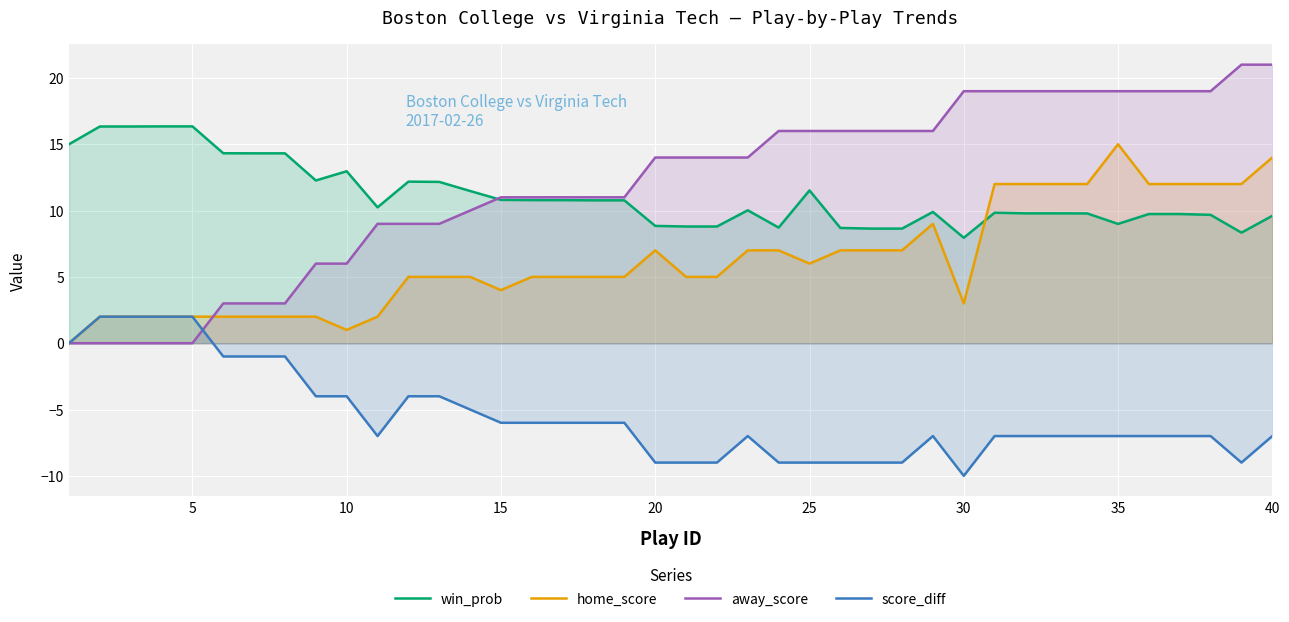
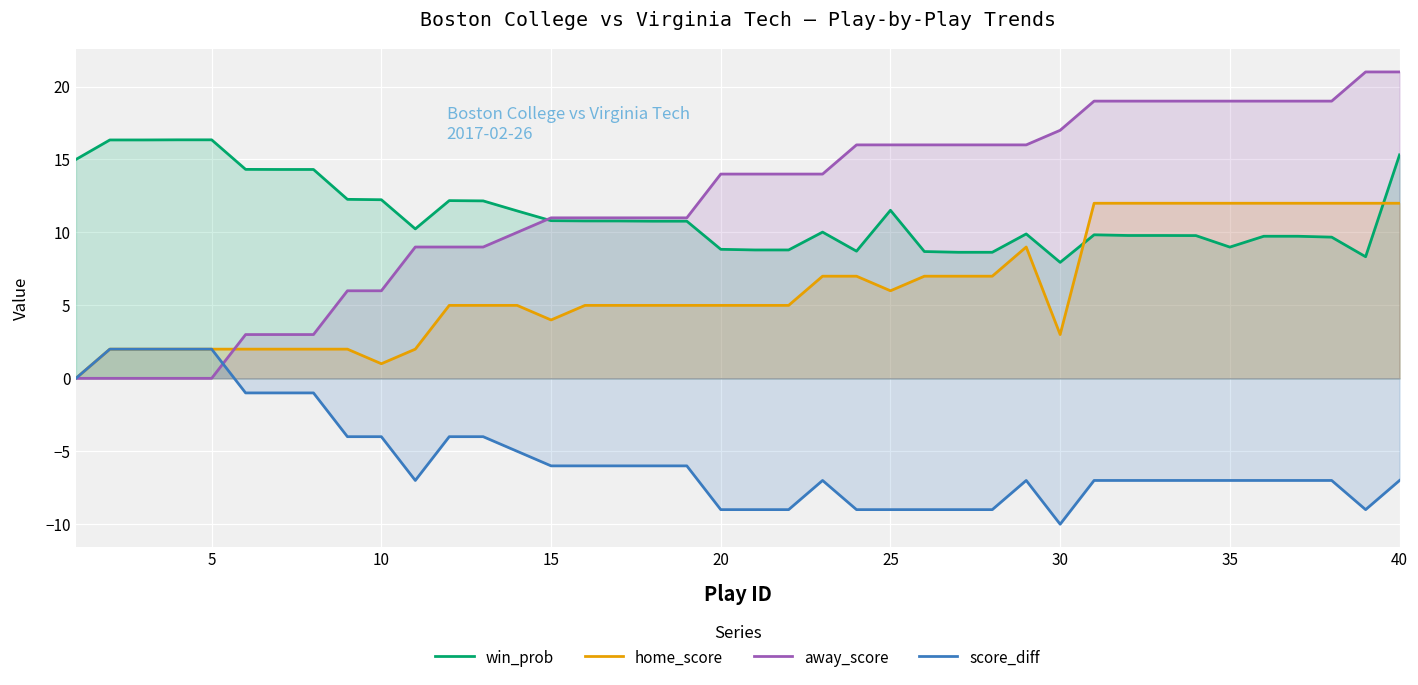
win_prob, 10: 13.0 -> 12.2
home_score, 20: 7 -> 5
away_score, 30: 19 -> 17
home_score, 35: 15 -> 12
win_prob, 40: 9.6 -> 15.3
home_score, 40: 14 -> 12
